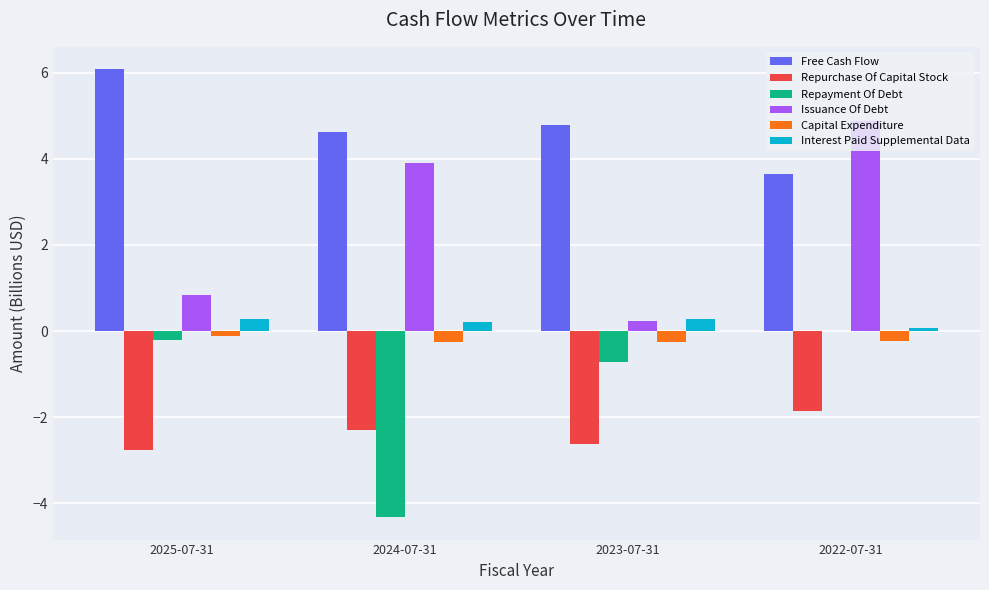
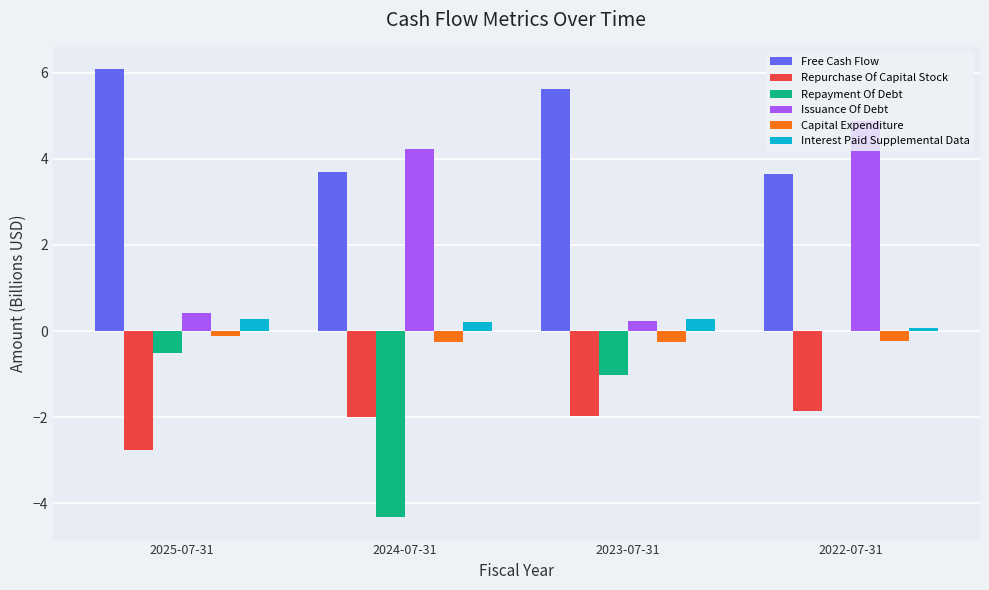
Repayment Of Debt, 2025-07-31: -0.2 -> -0.5
Issuance Of Debt, 2025-07-31: 0.8 -> 0.4
Free Cash Flow, 2024-07-31: 4.6 -> 3.7
Repurchase Of Capital Stock, 2024-07-31: -2.3 -> -2.0
Issuance Of Debt, 2024-07-31: 3.9 -> 4.2
Free Cash Flow, 2023-07-31: 4.8 -> 5.6
Repurchase Of Capital Stock, 2023-07-31: -2.6 -> -2.0
Repayment Of Debt, 2023-07-31: -0.7 -> -1.0
